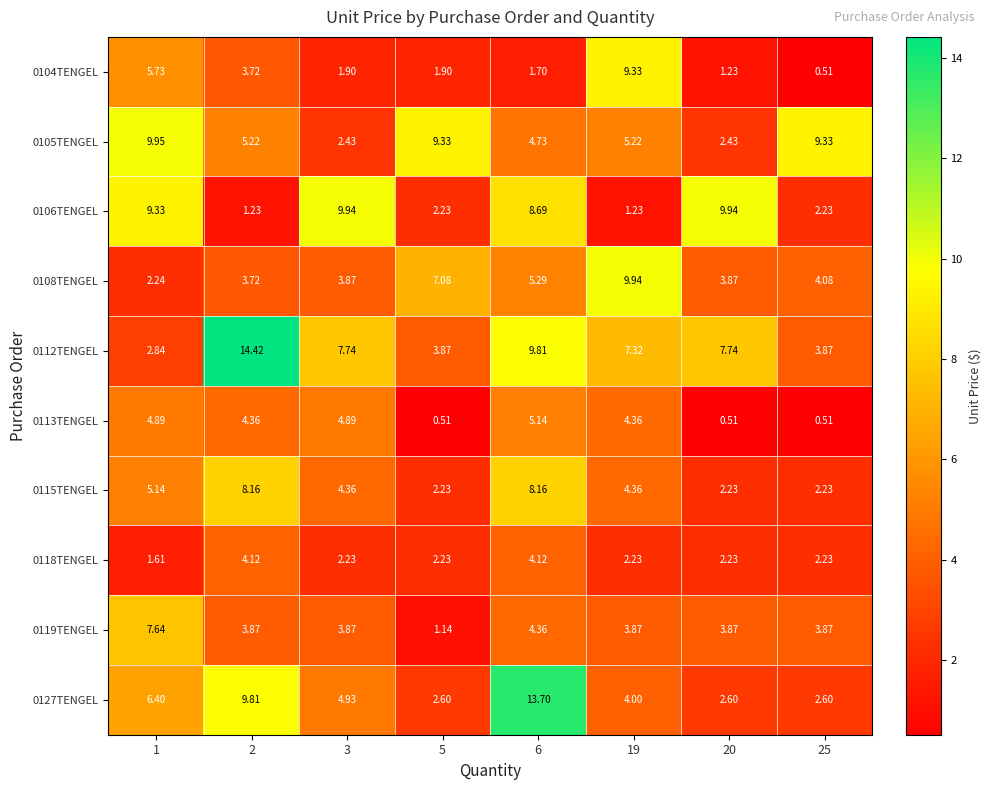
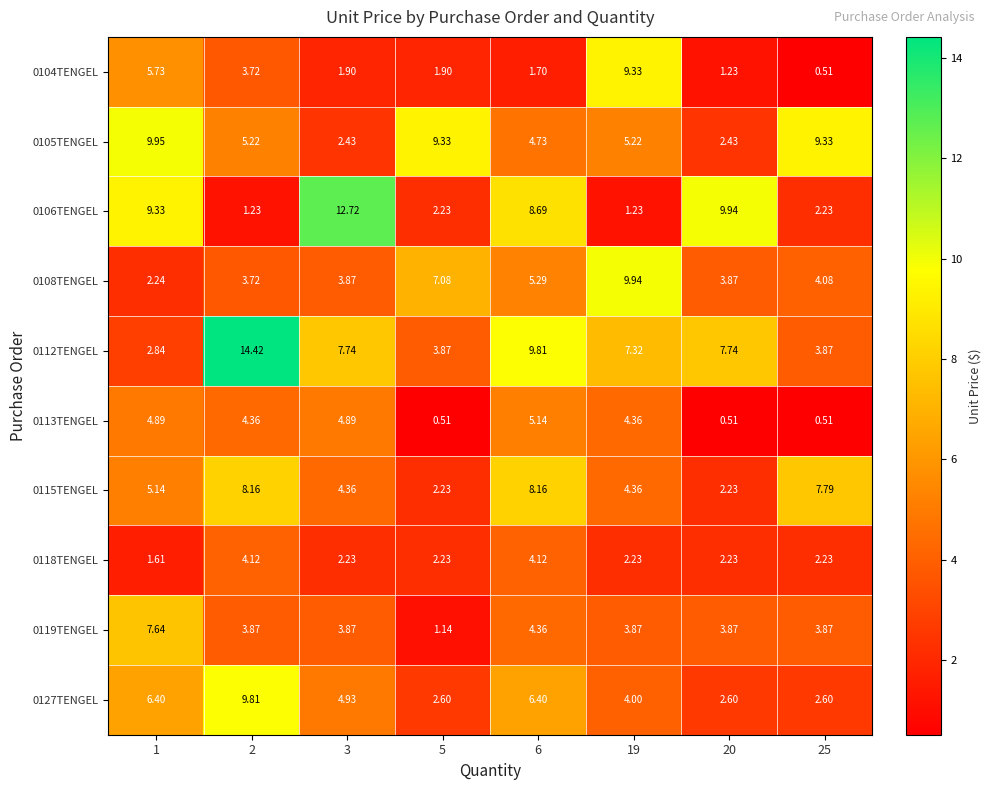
0106TENGEL, 3: 9.94 -> 12.72
0115TENGEL, 25: 2.23 -> 7.79
0127TENGEL, 6: 13.70 -> 6.40
